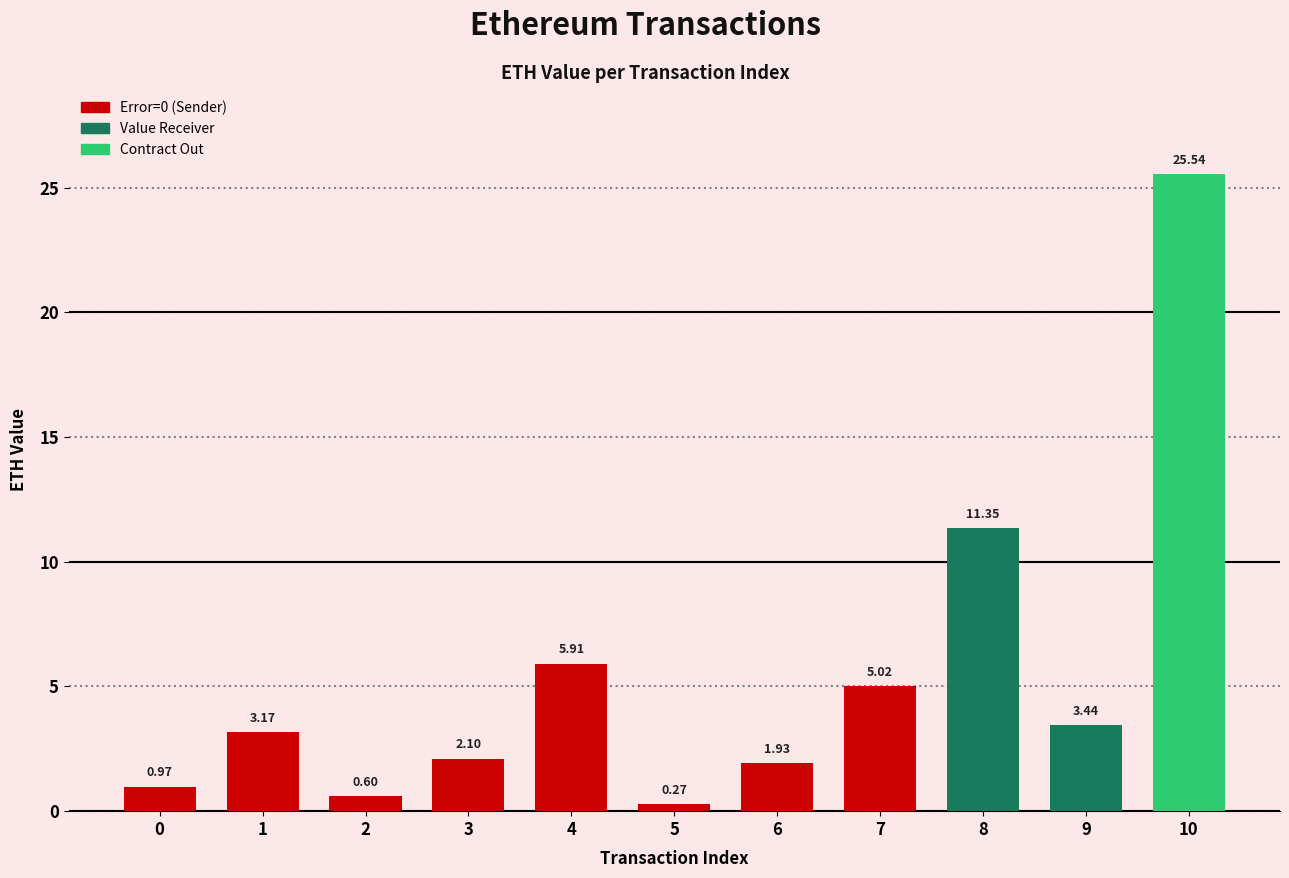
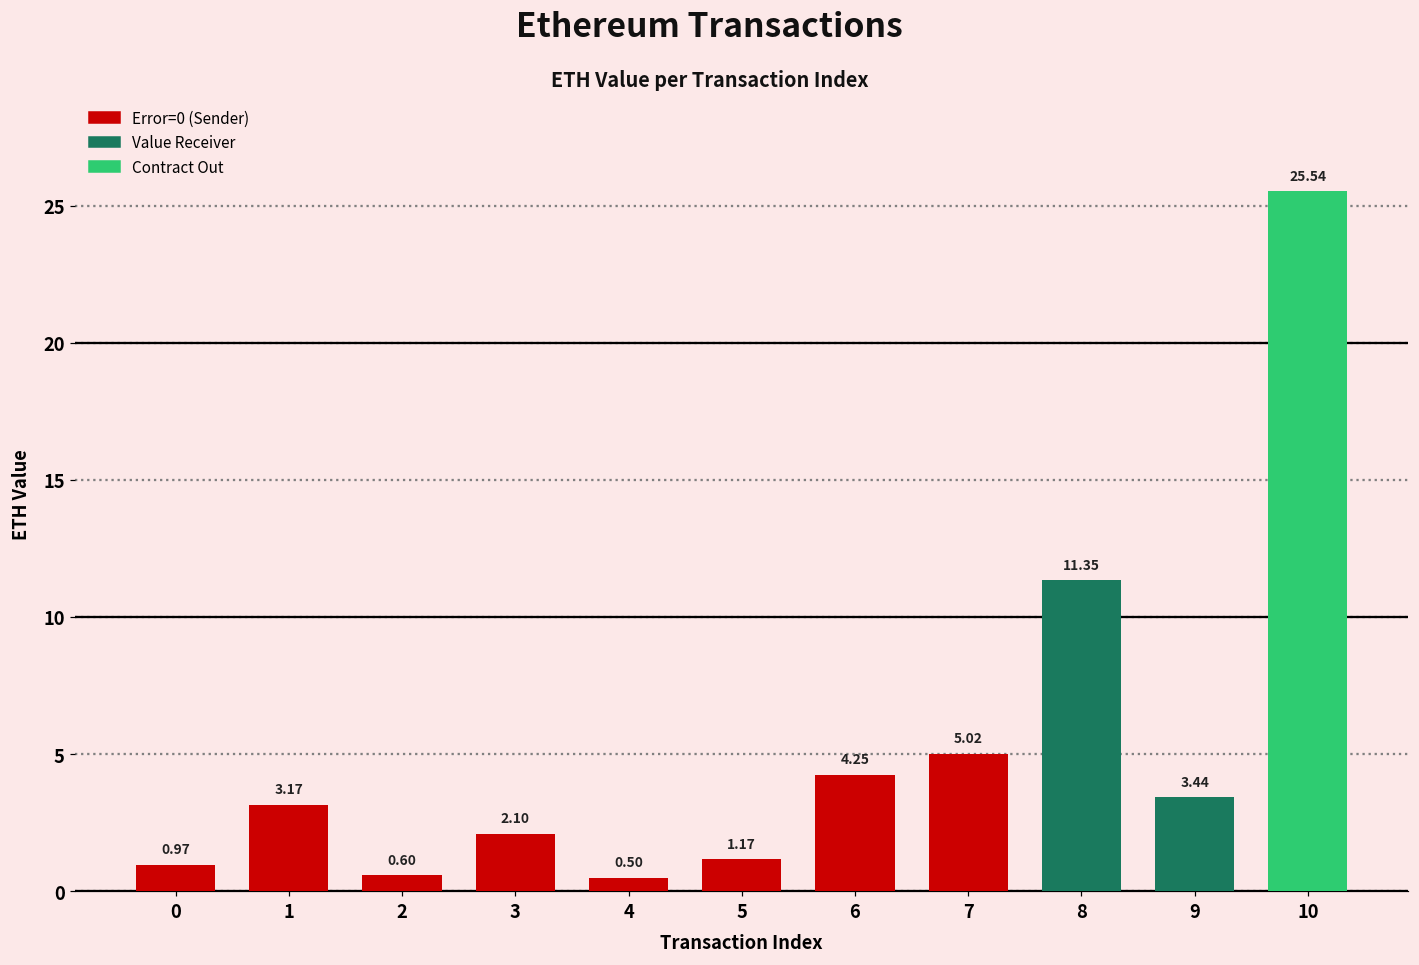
4: 5.91 -> 0.50
5: 0.27 -> 1.17
6: 1.93 -> 4.25
